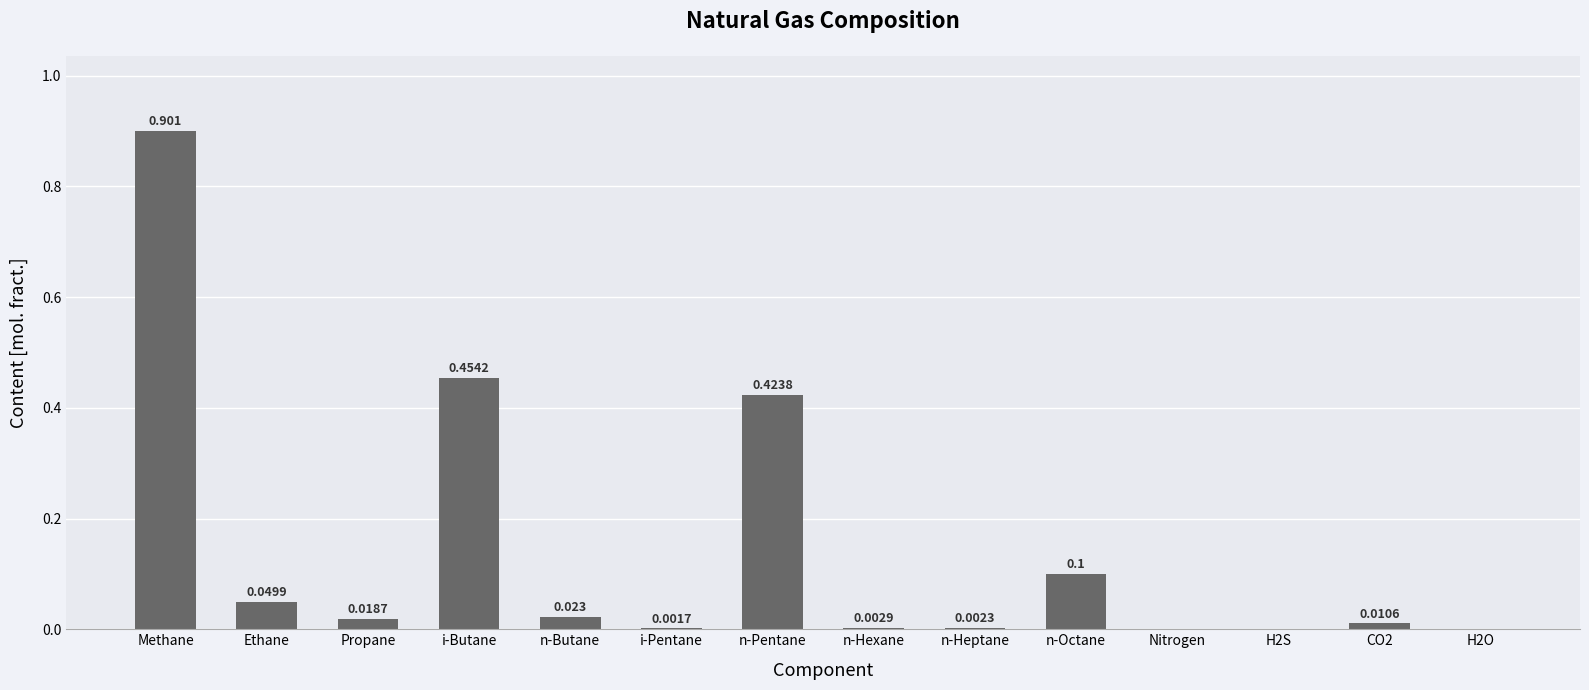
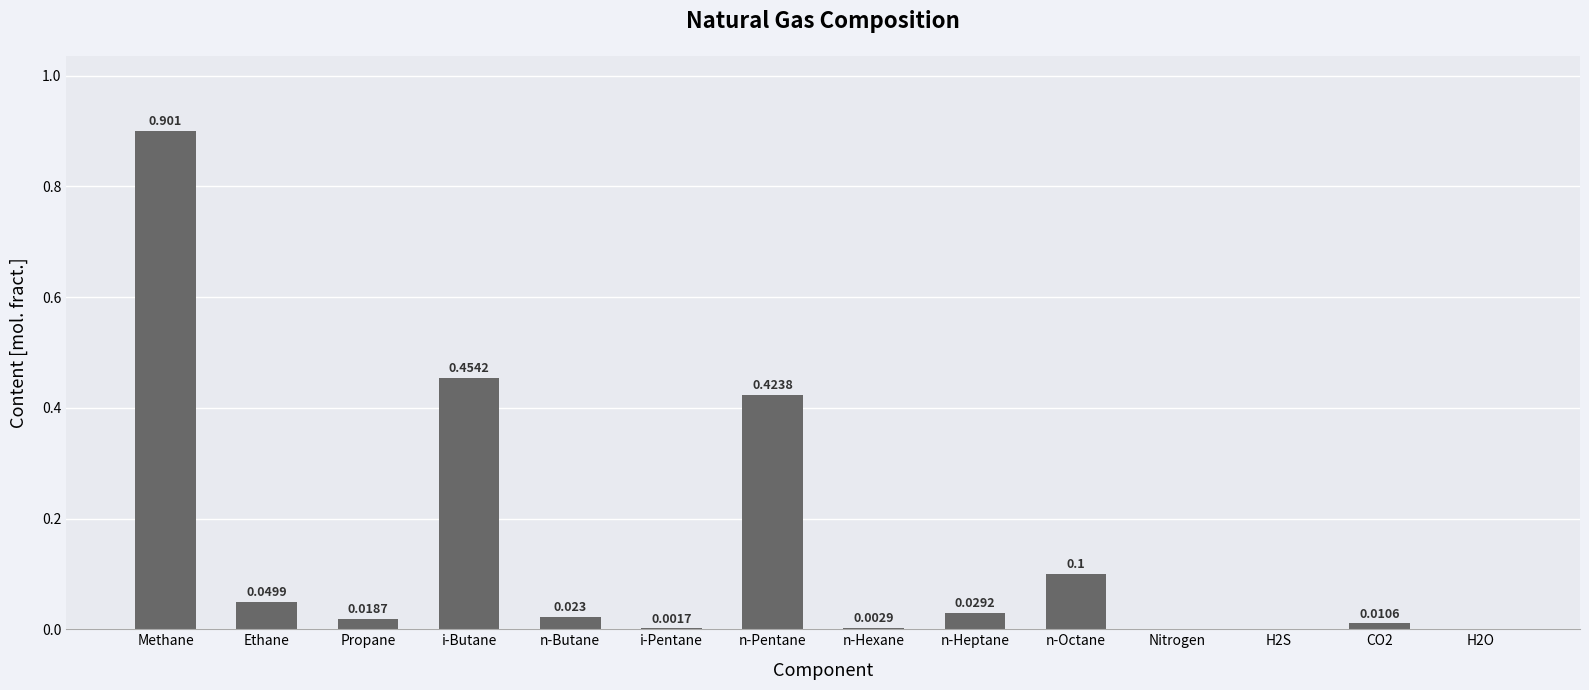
n-Heptane: 0.0023 -> 0.0292
